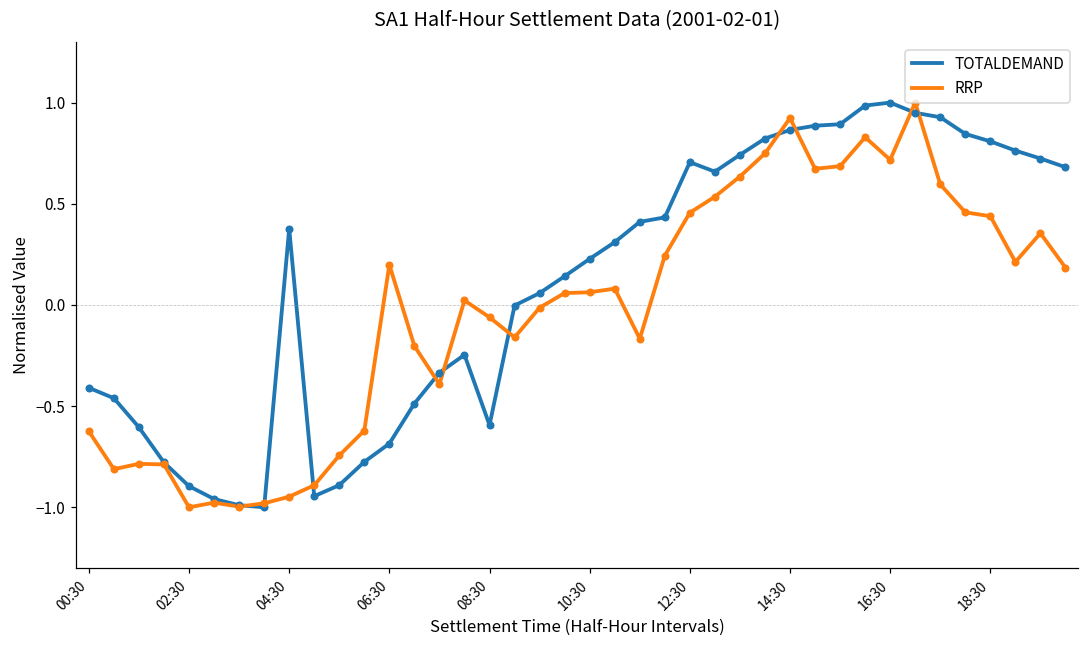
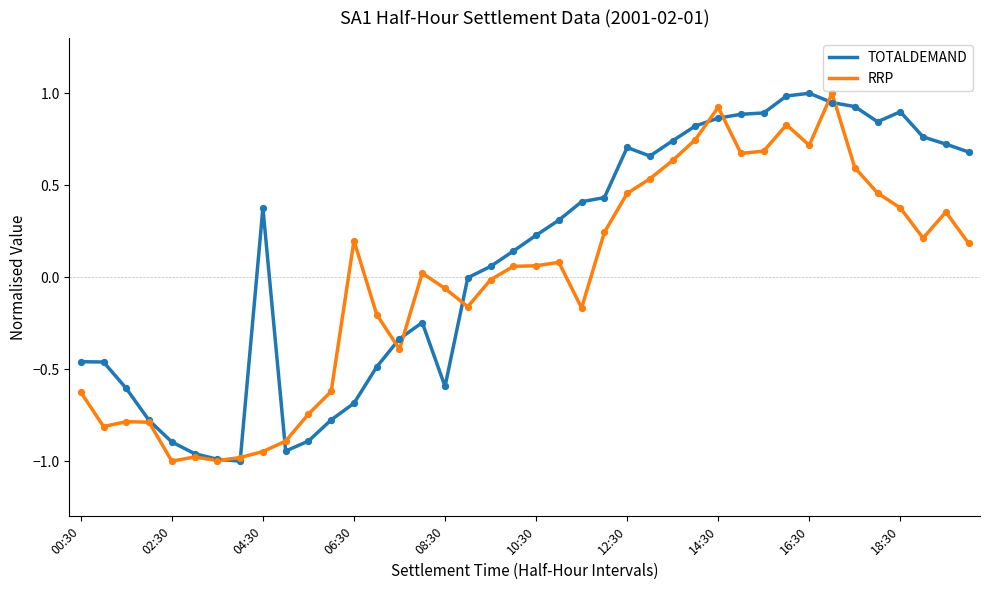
TOTALDEMAND, 00:30: -0.41 -> -0.46
TOTALDEMAND, 18:30: 0.81 -> 0.90
RRP, 18:30: 0.44 -> 0.38
